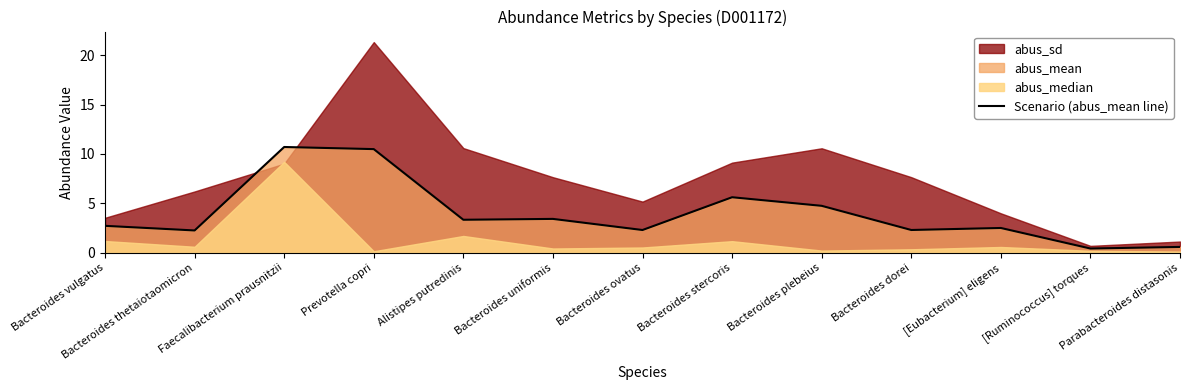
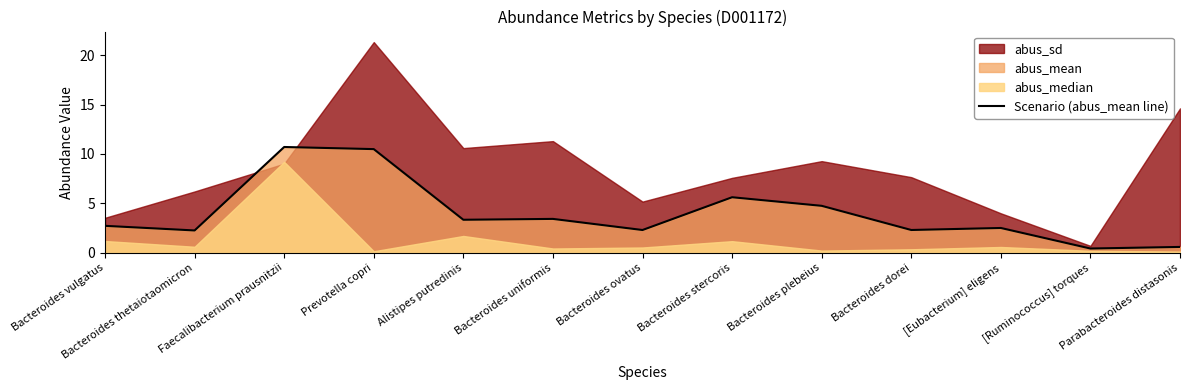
abus_sd, Bacteroides uniformis: 8 -> 11
abus_sd, Bacteroides stercoris: 9 -> 8
abus_sd, Bacteroides plebeius: 11 -> 9
abus_sd, Parabacteroides distasonis: 1 -> 15
